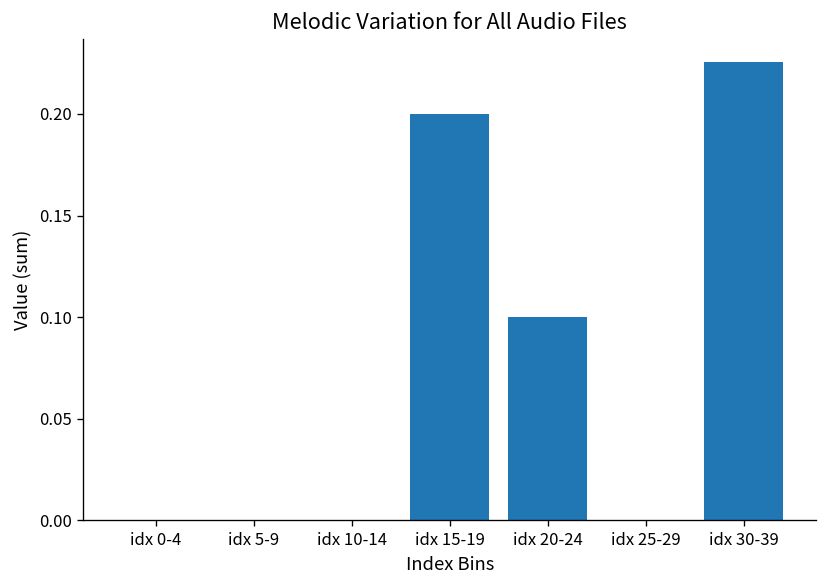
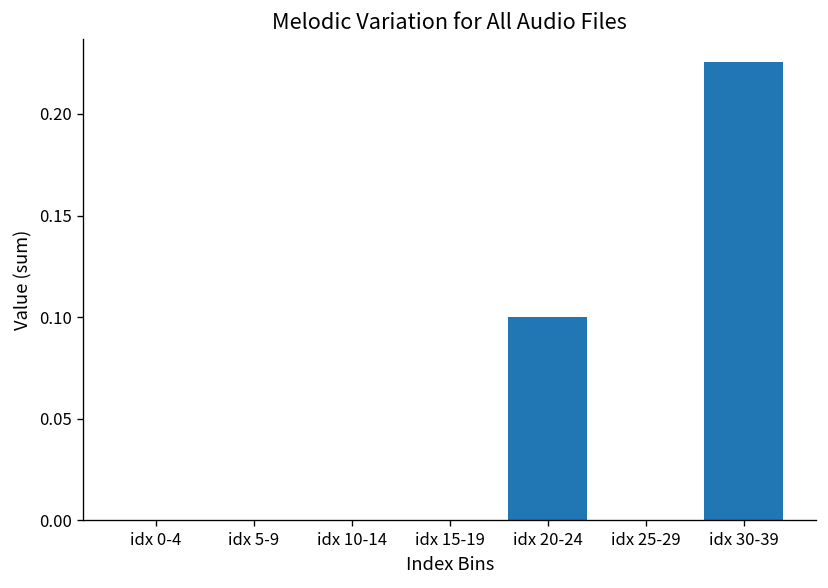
idx 15-19: 0.2 -> 0.0
